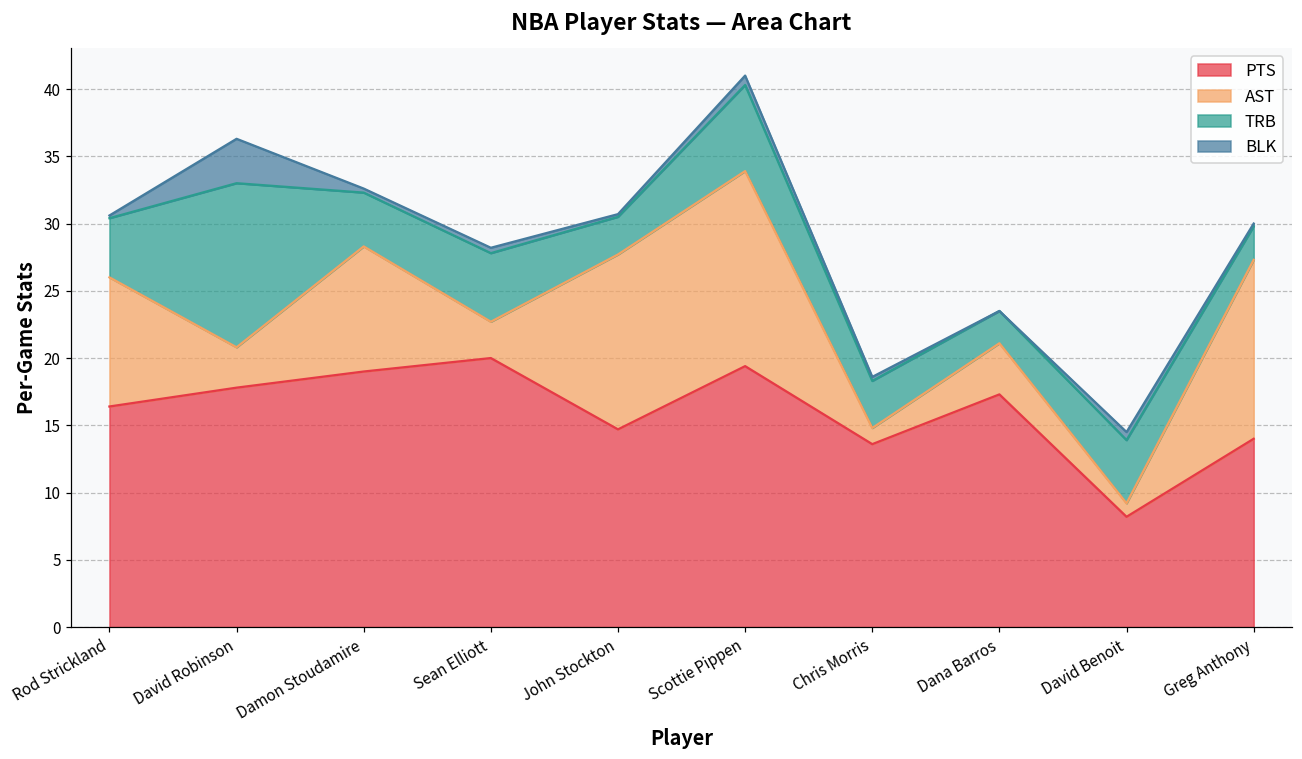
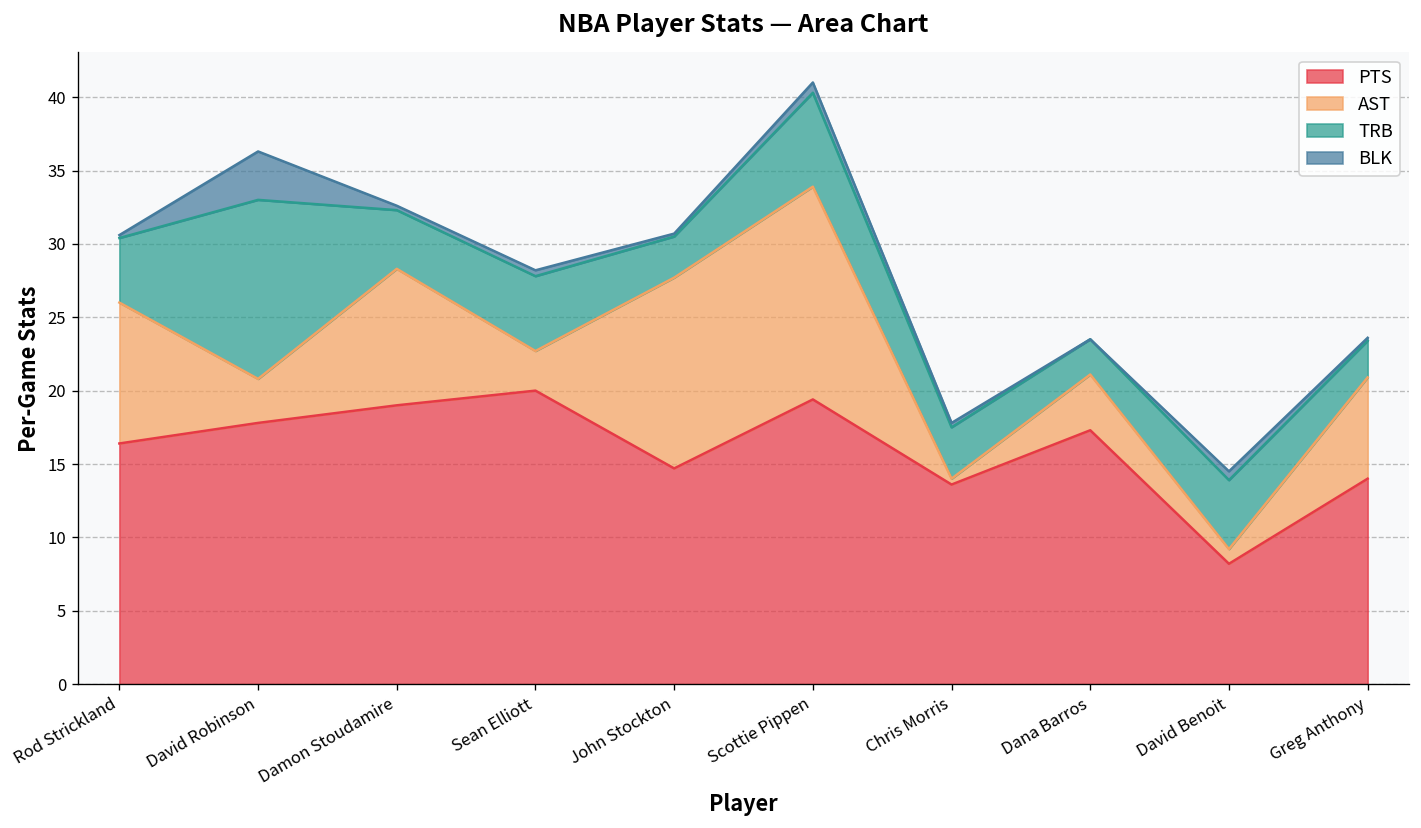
AST, Chris Morris: 1.2 -> 0.4
AST, Greg Anthony: 13.3 -> 6.9
